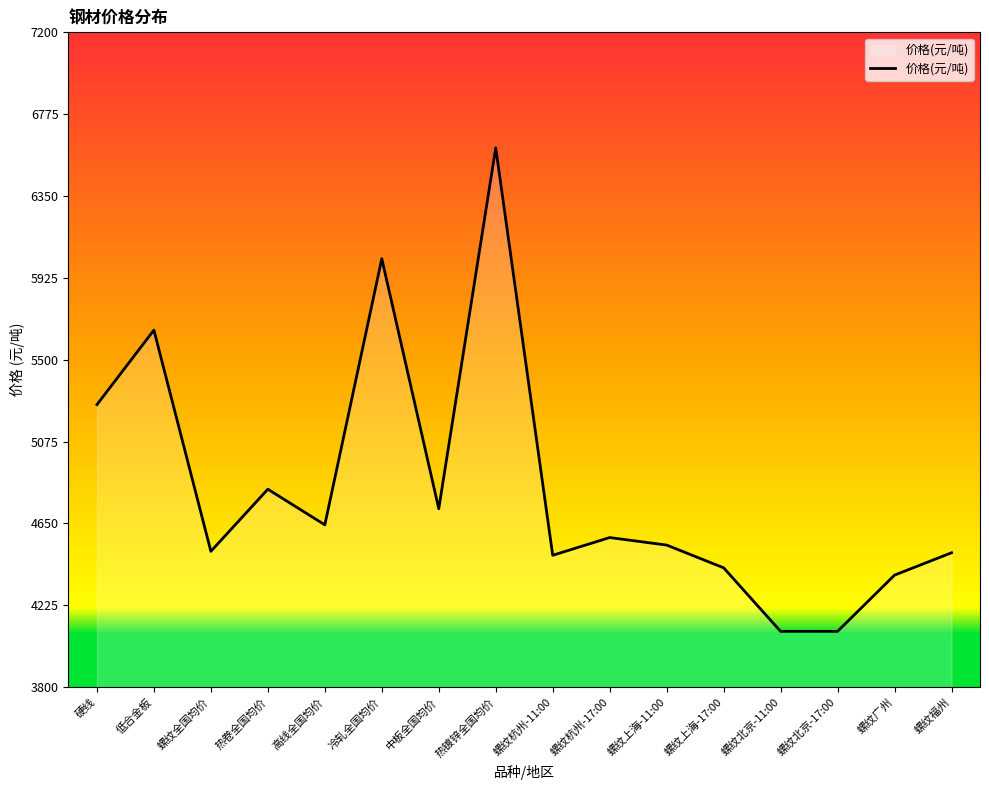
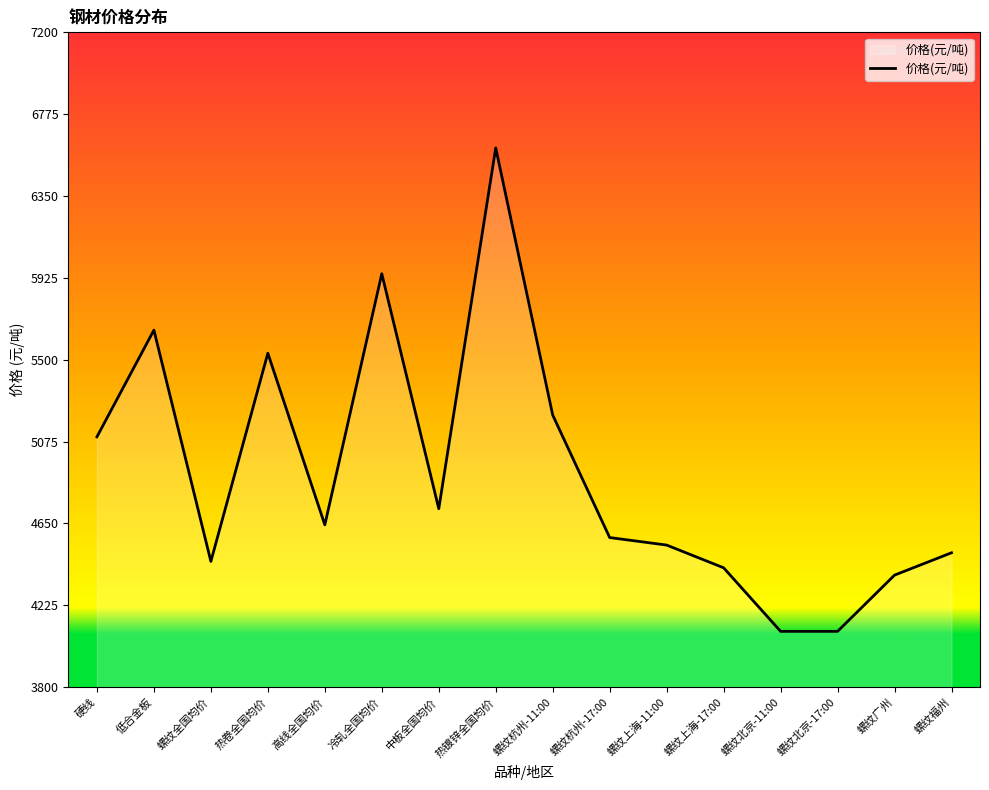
硬线: 5270 -> 5100
螺纹全国均价: 4510 -> 4450
热卷全国均价: 4830 -> 5530
冷轧全国均价: 6020 -> 5950
螺纹杭州-11:00: 4490 -> 5210
